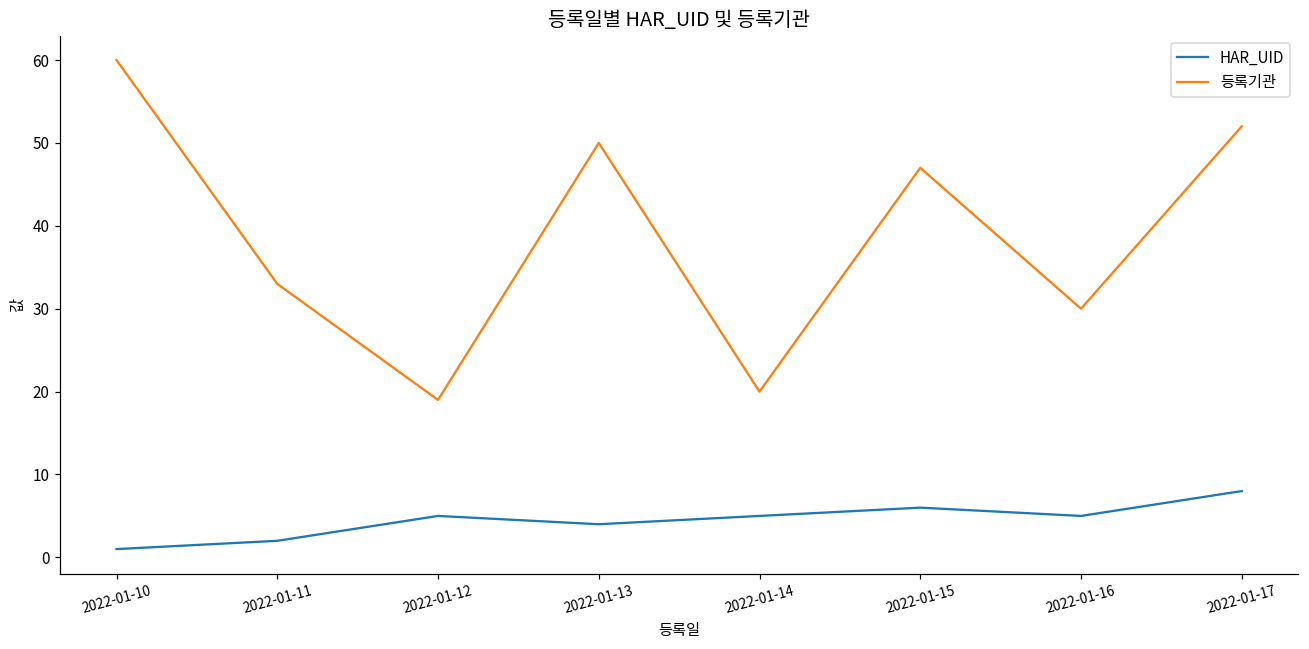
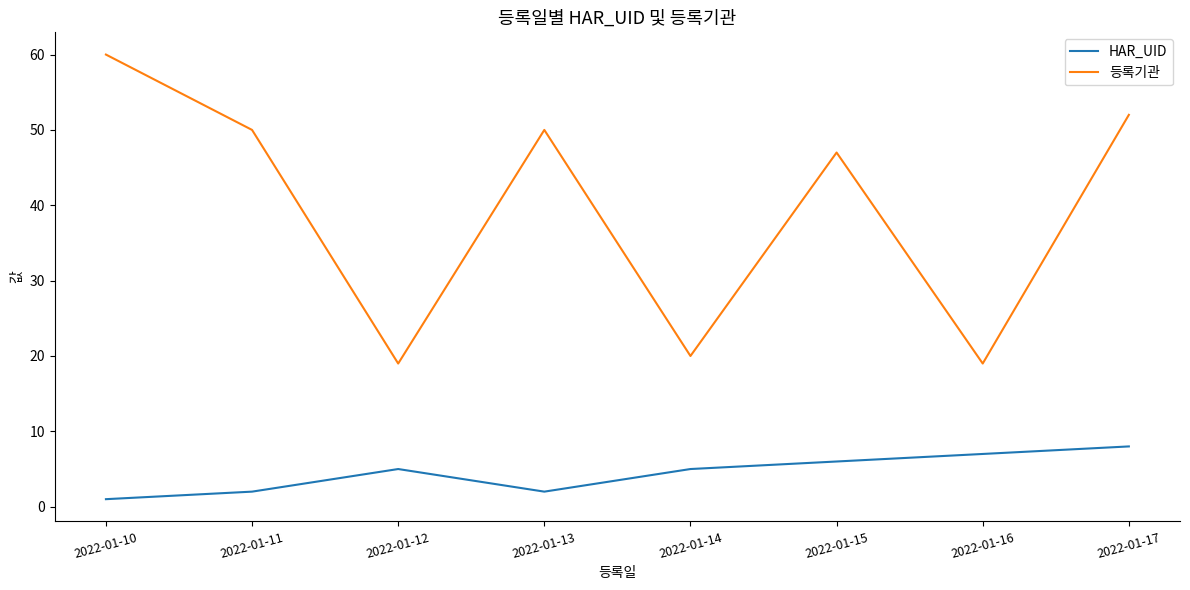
등록기관, 2022-01-11: 33 -> 50
HAR_UID, 2022-01-13: 4 -> 2
HAR_UID, 2022-01-16: 5 -> 7
등록기관, 2022-01-16: 30 -> 19
